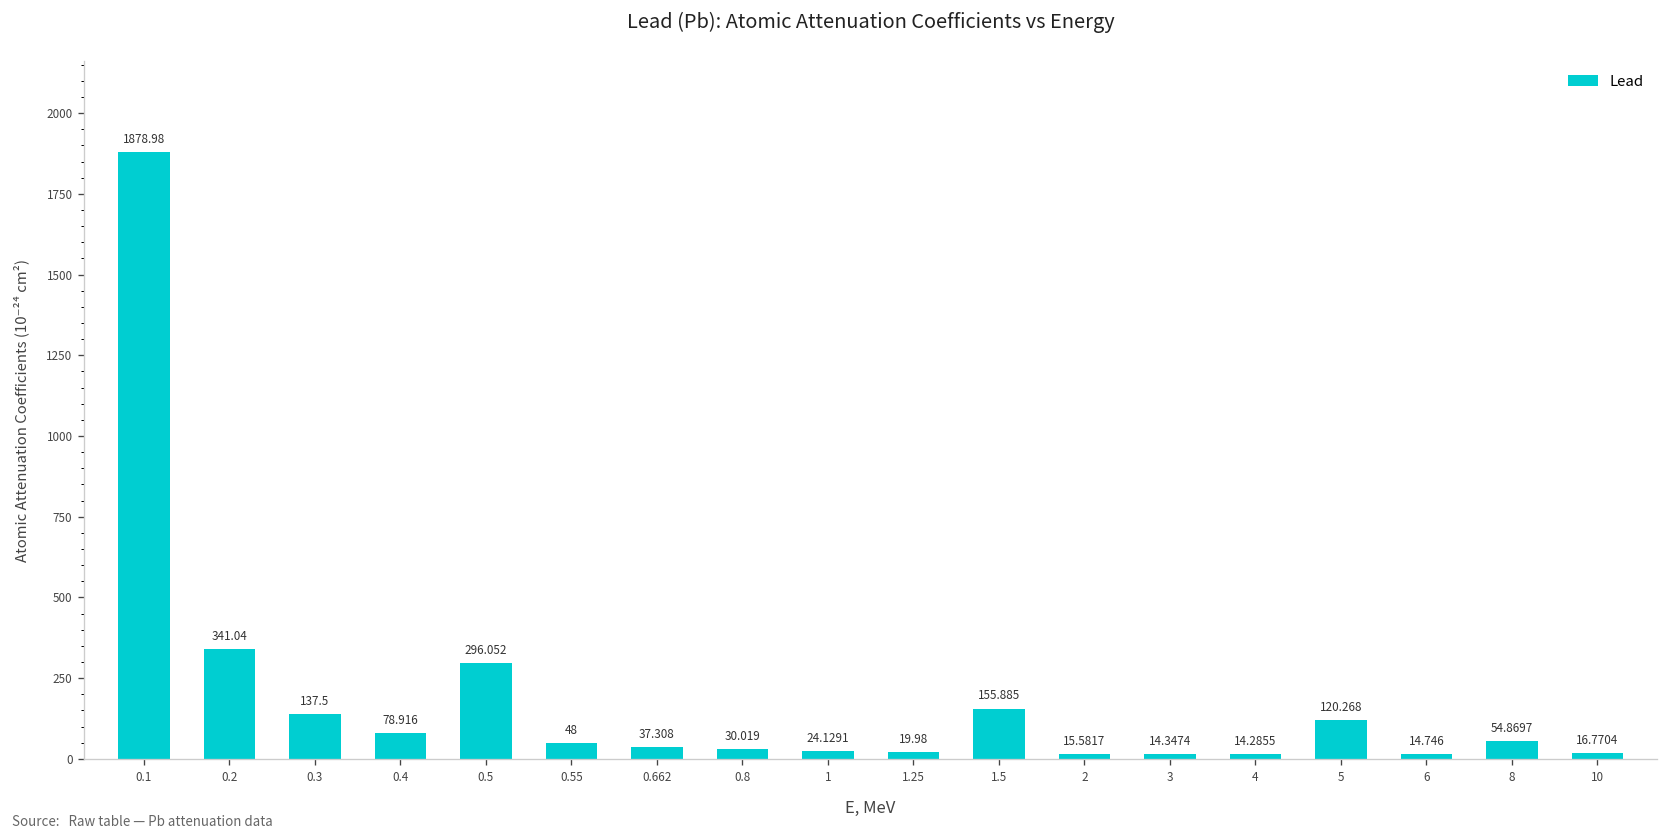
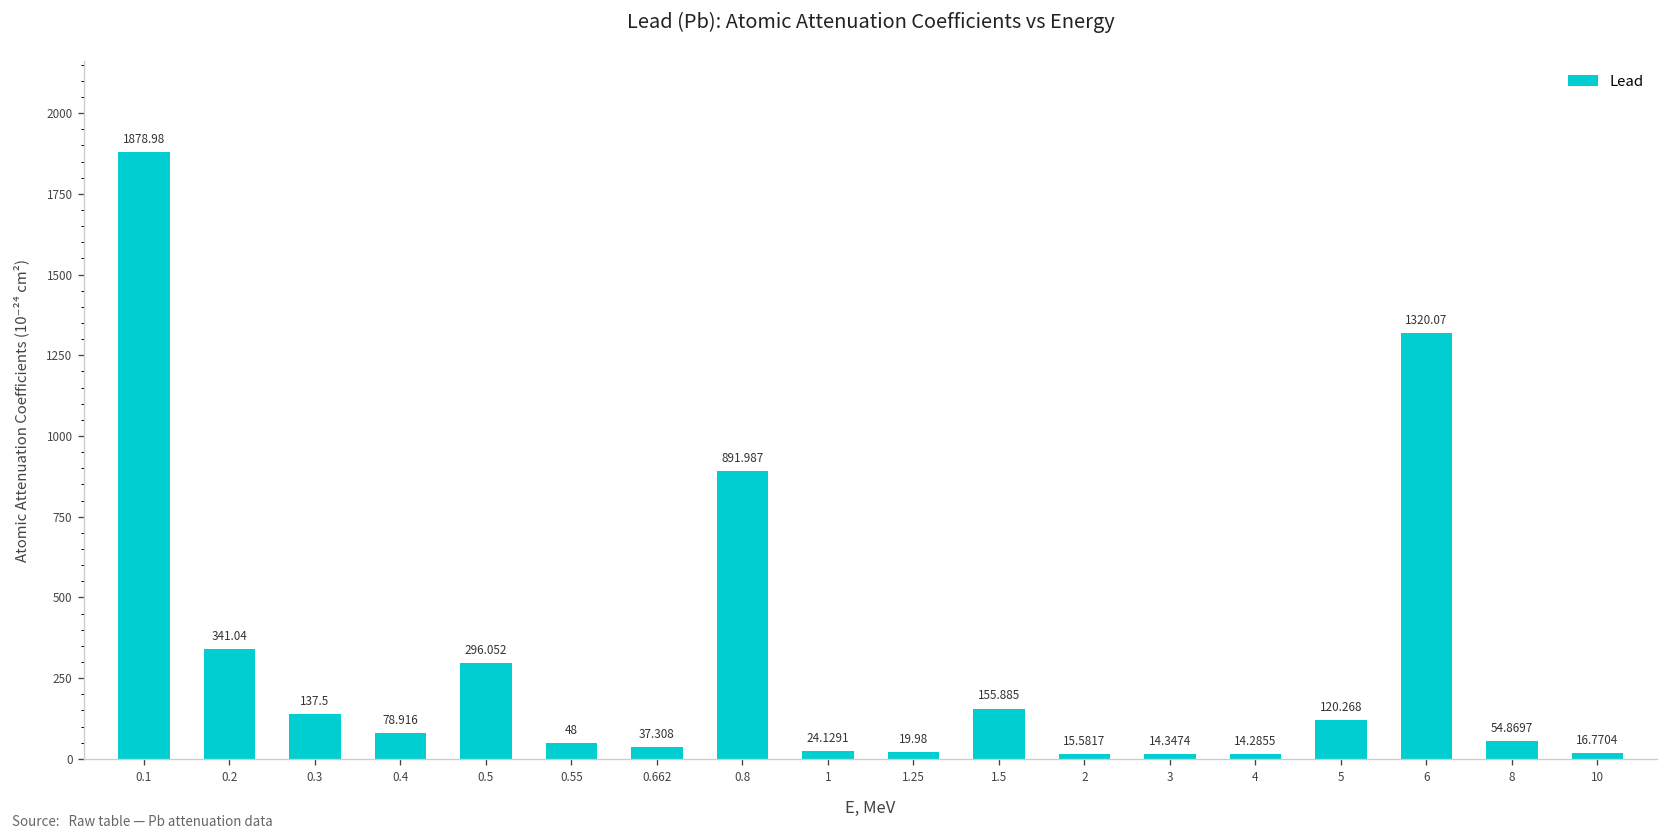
0.8: 30.019 -> 891.987
6: 14.746 -> 1320.07
